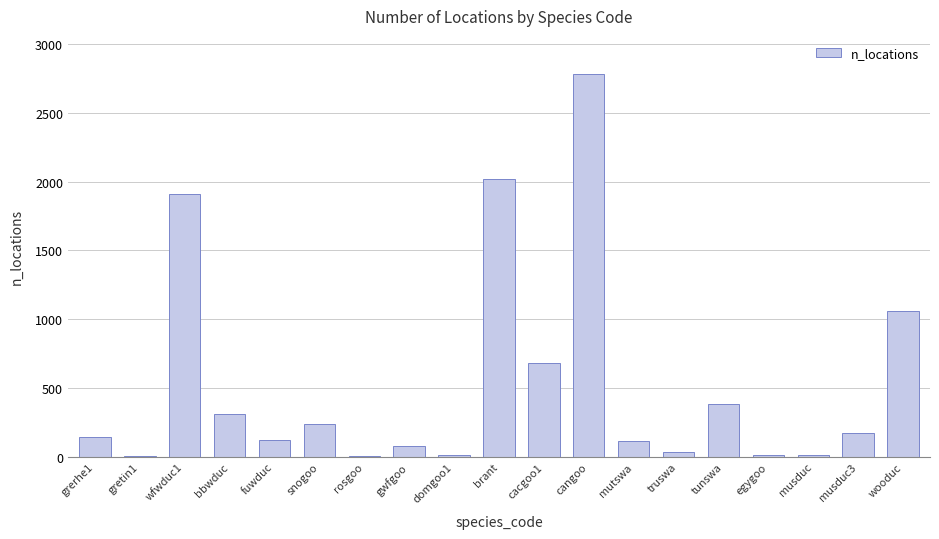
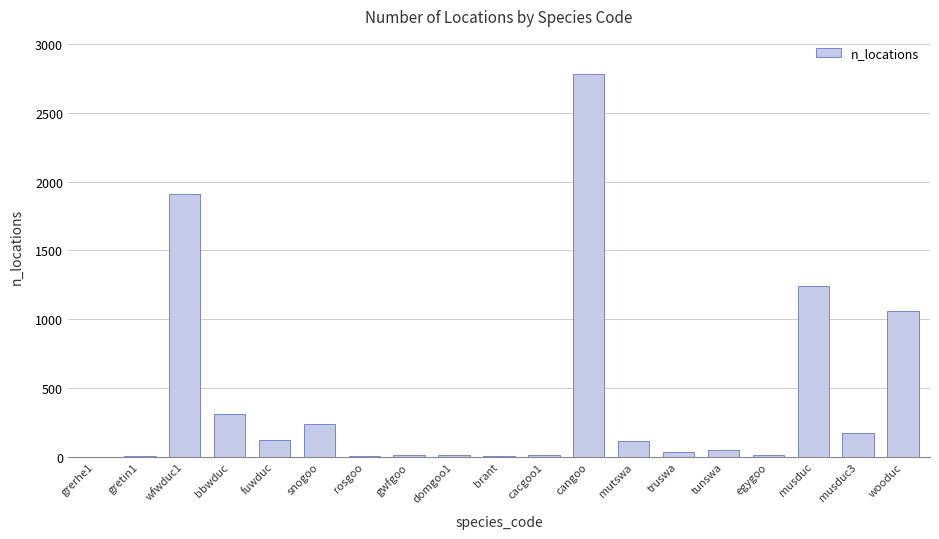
grerhe1: 140 -> 0
gwfgoo: 80 -> 10
brant: 2020 -> 0
cacgoo1: 680 -> 10
tunswa: 380 -> 50
musduc: 10 -> 1240
